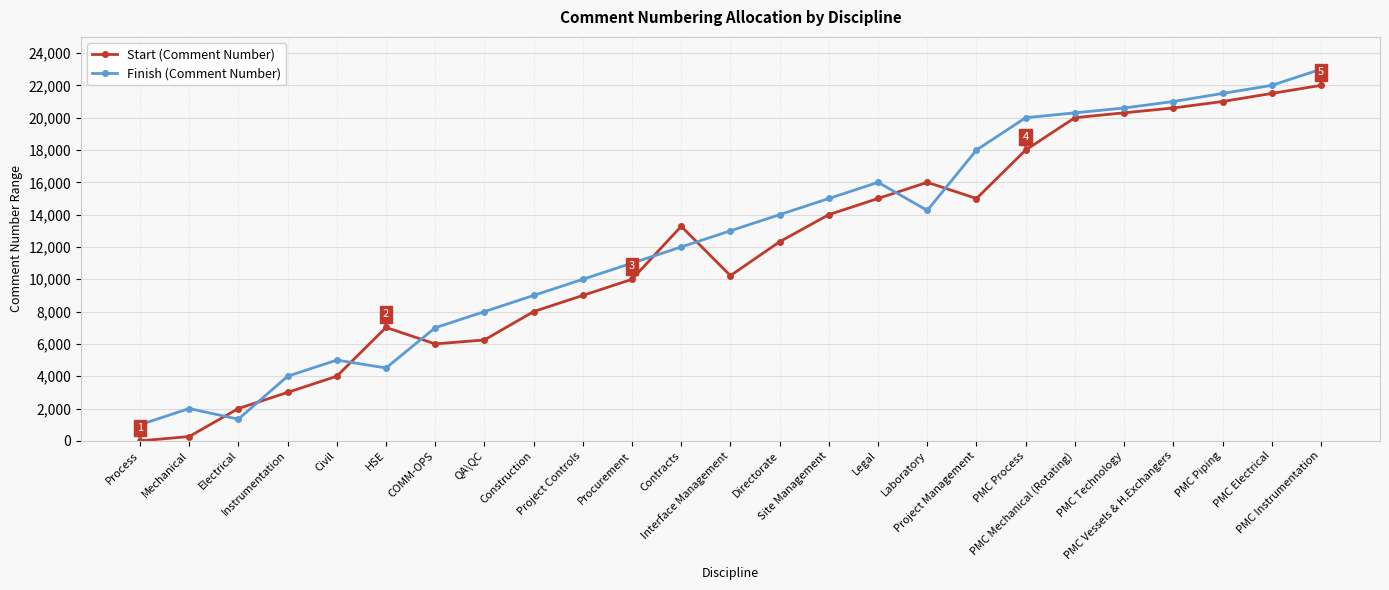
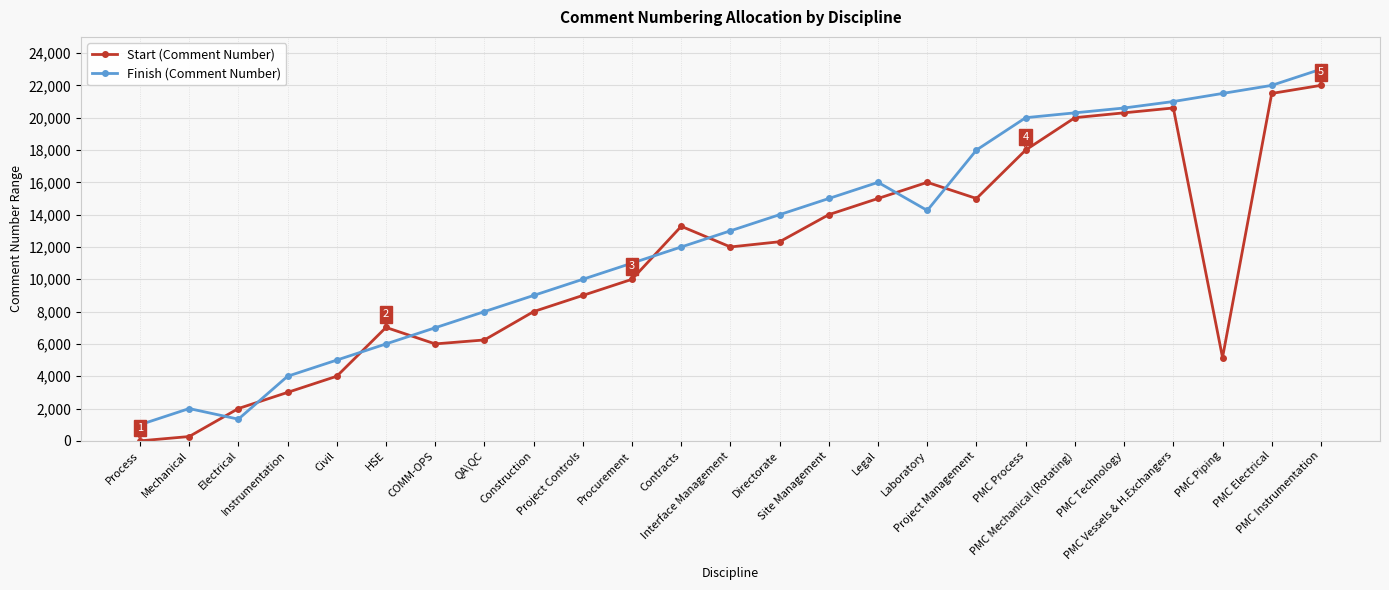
Finish (Comment Number), HSE: 4,500 -> 6,000
Start (Comment Number), Interface Management: 10,200 -> 12,000
Start (Comment Number), PMC Piping: 21,000 -> 5,200
